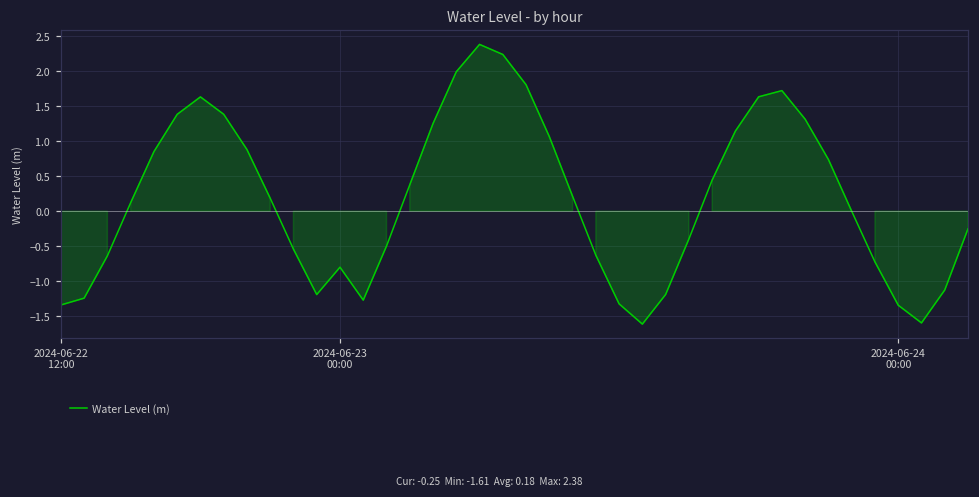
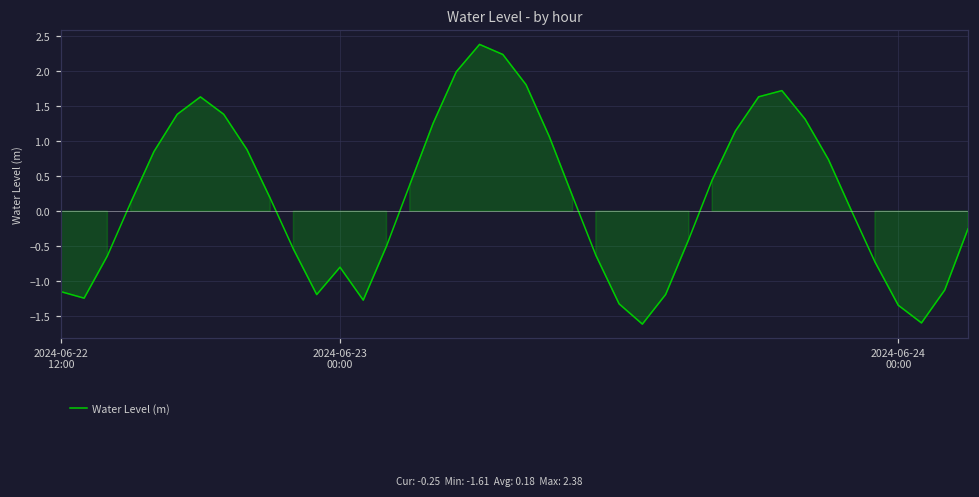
2024-06-22 12:00: -1.3 -> -1.1
